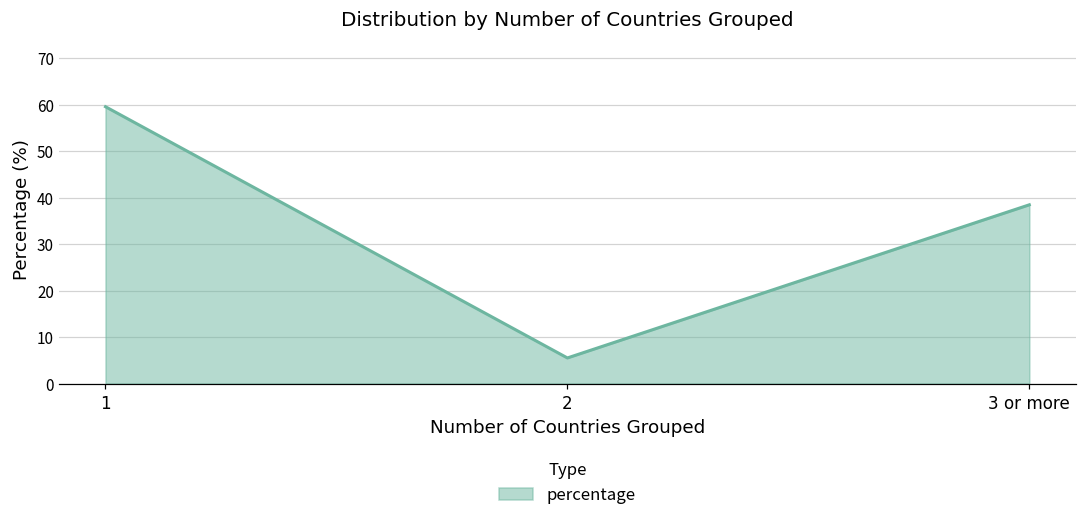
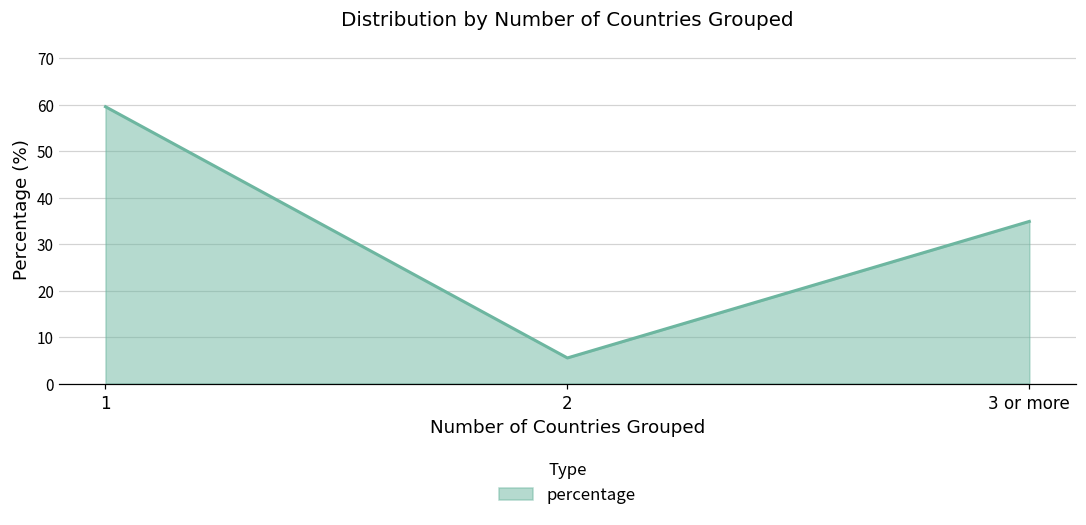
3 or more: 38 -> 35
